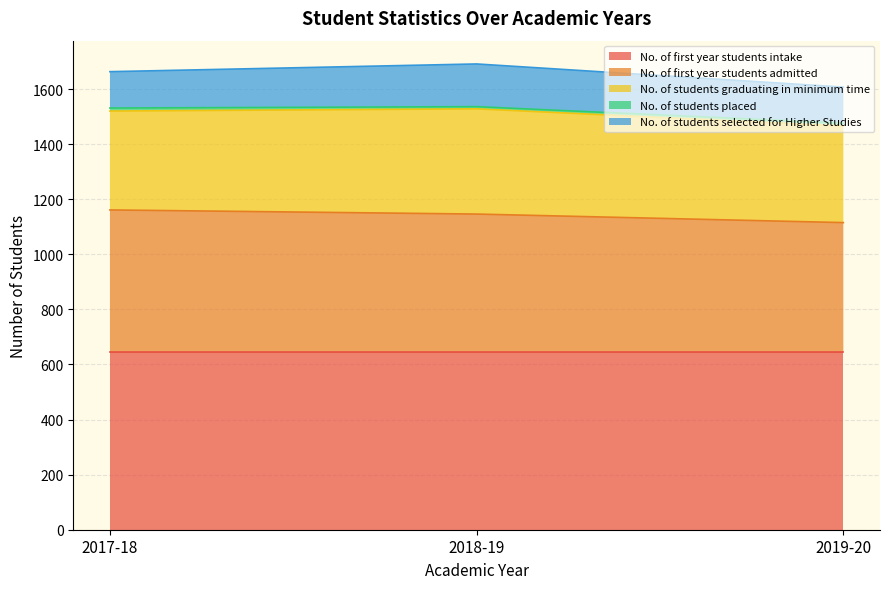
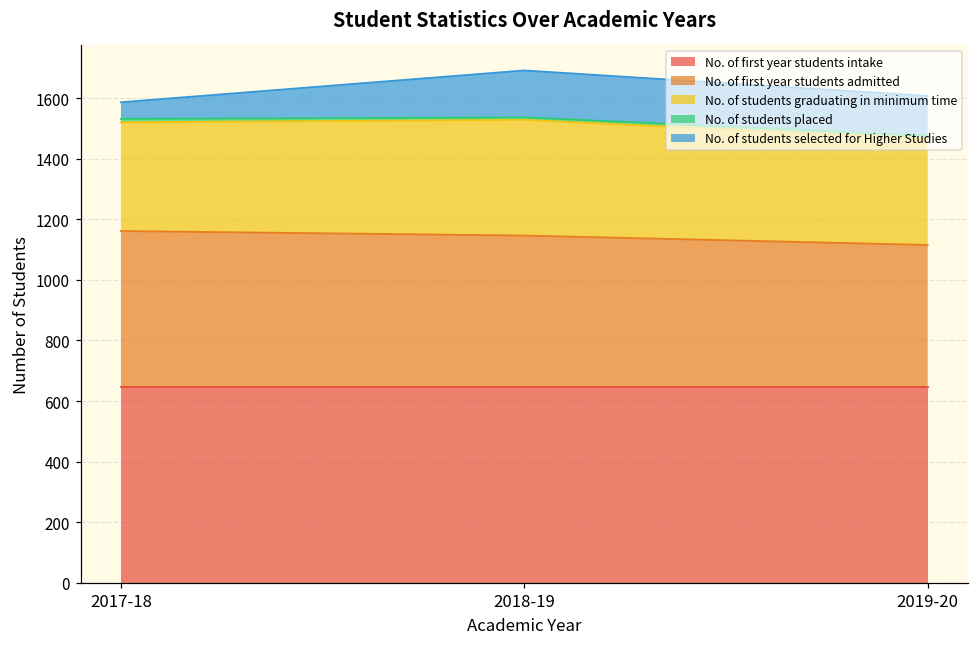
No. of students selected for Higher Studies, 2017-18: 130 -> 60
